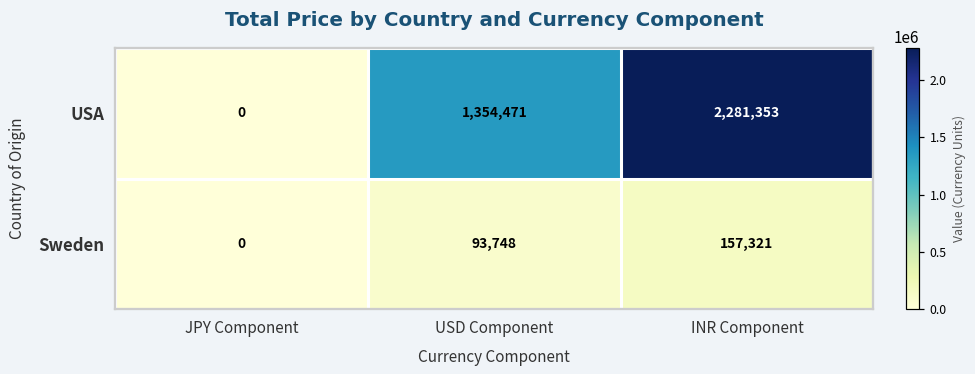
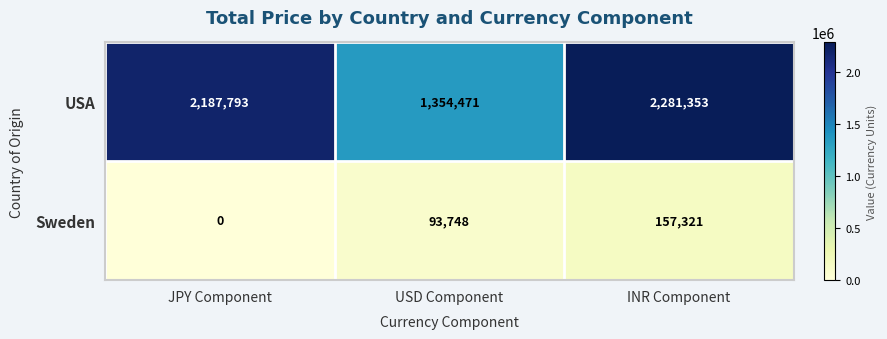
USA, JPY Component: 0 -> 2,187,793
